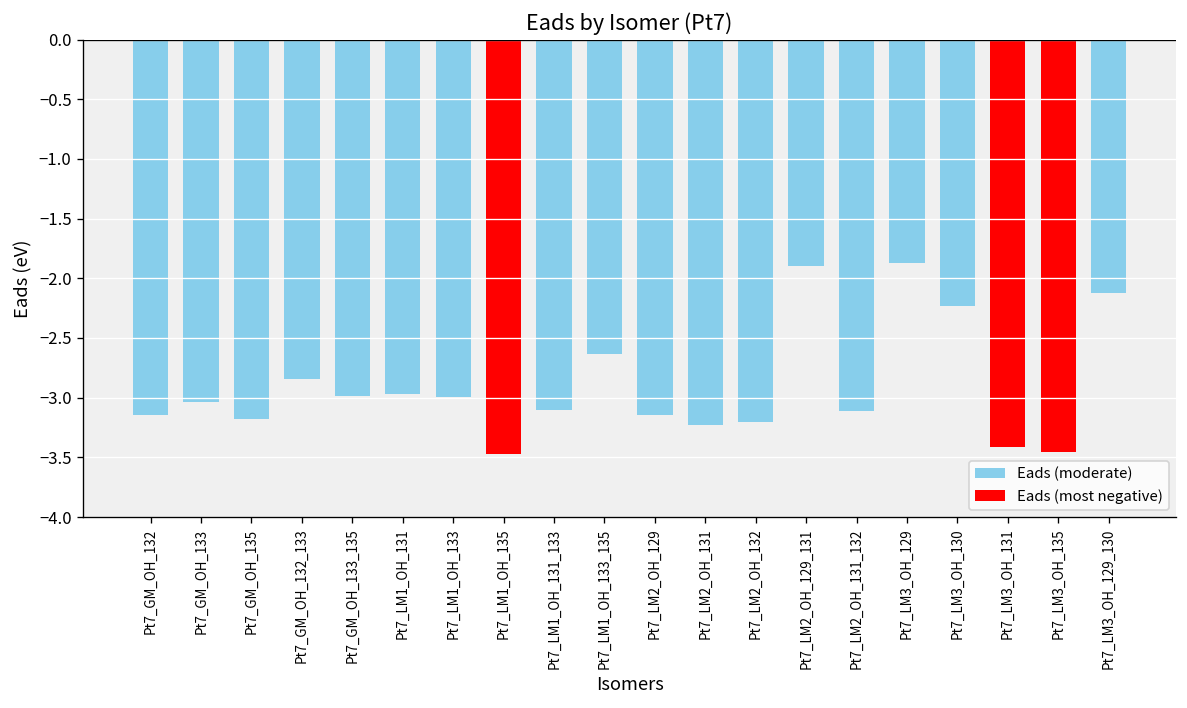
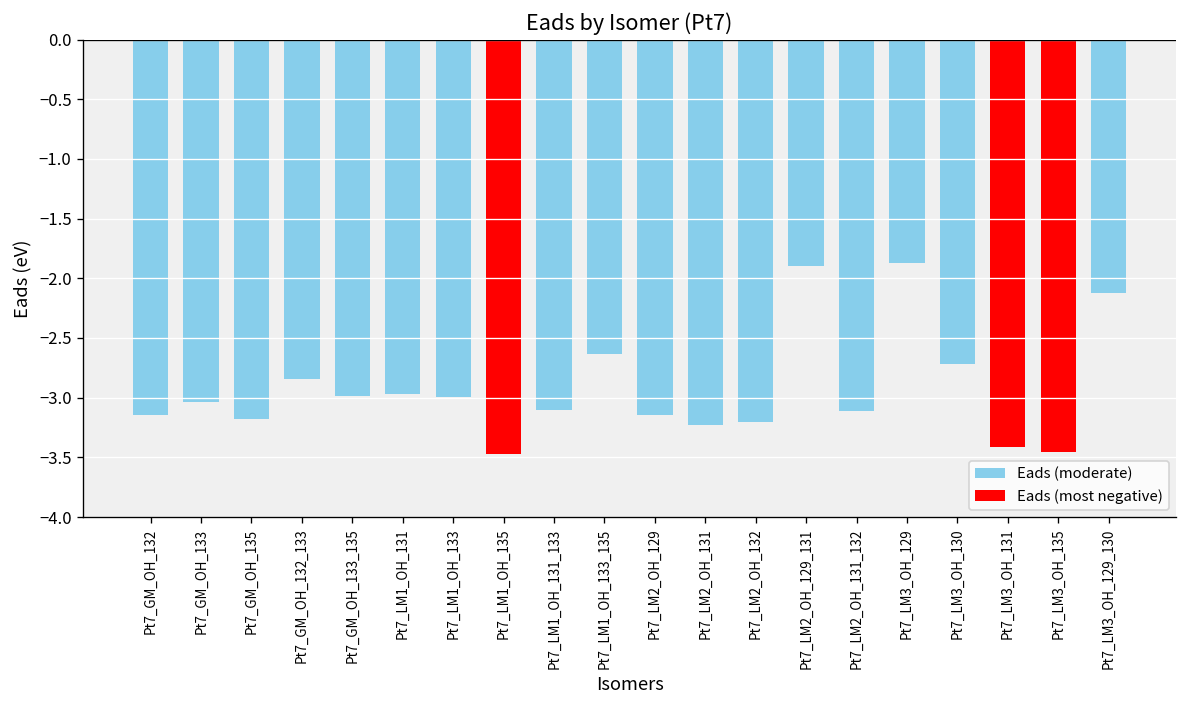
Pt7_LM3_OH_130: -2.2 -> -2.7
